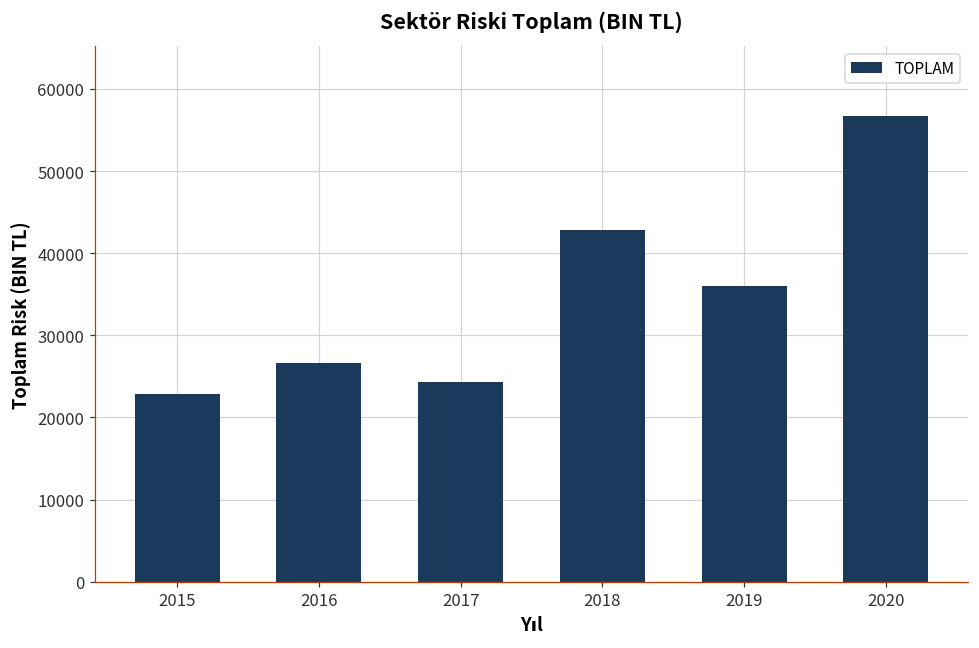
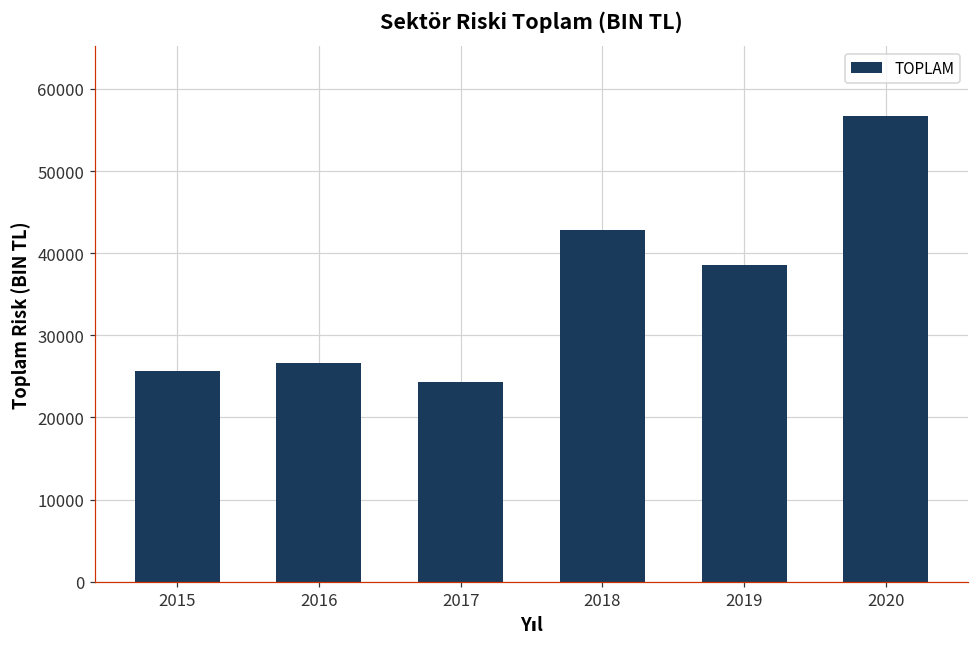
2015: 23000 -> 26000
2019: 36000 -> 39000
